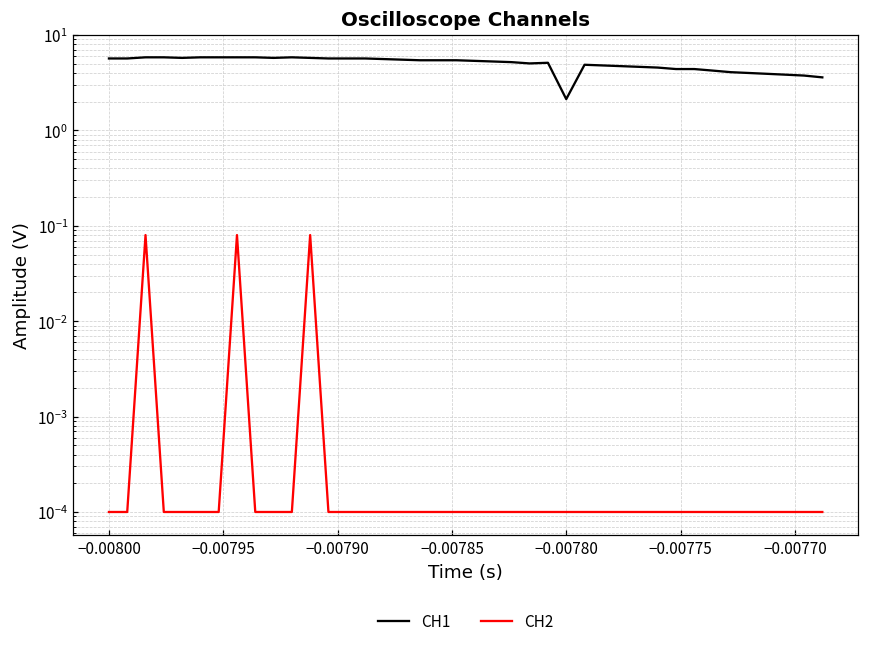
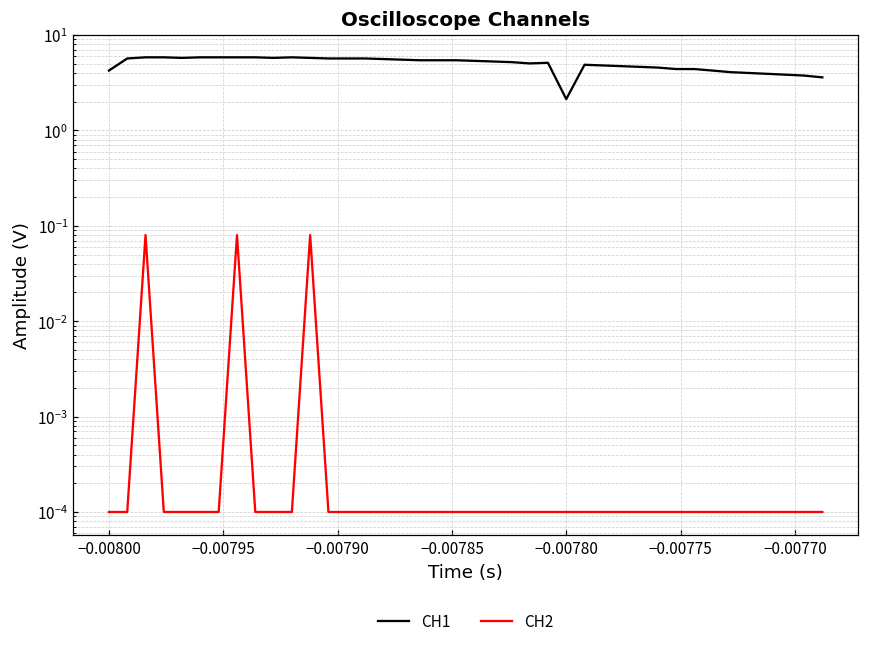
CH1, −0.00800: 6 -> 4
